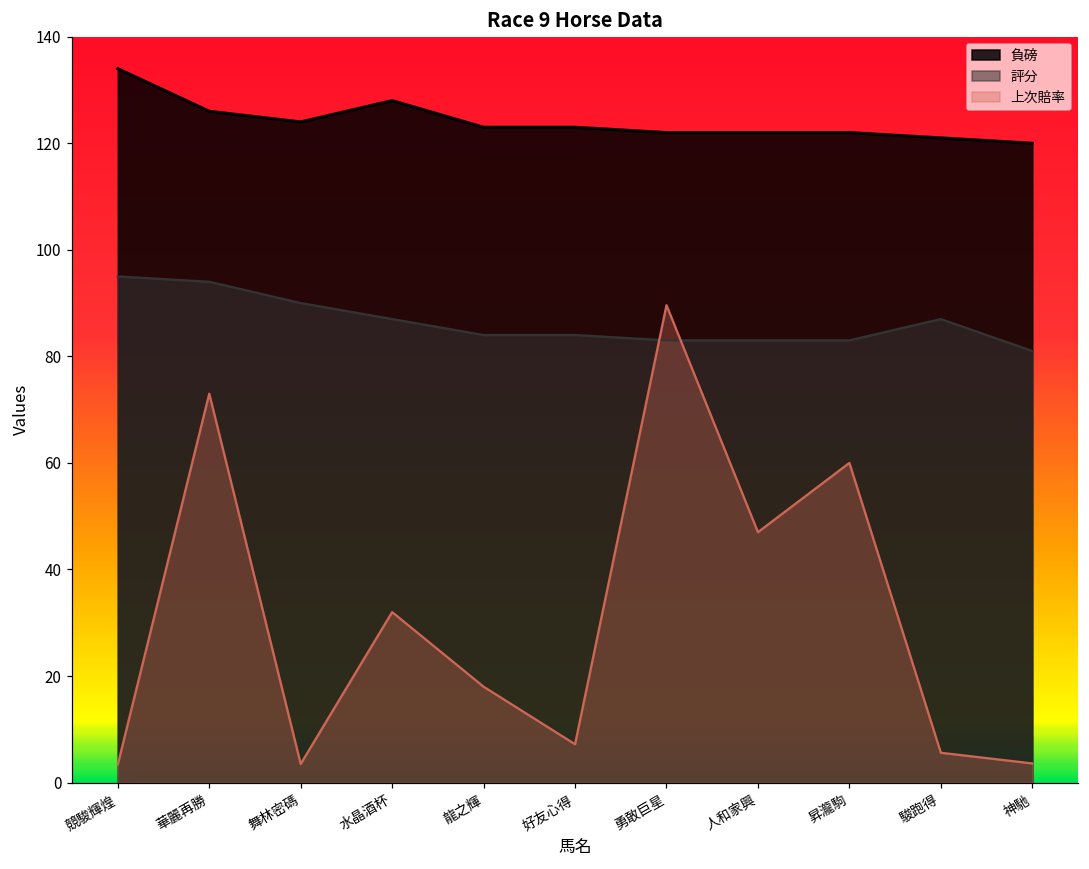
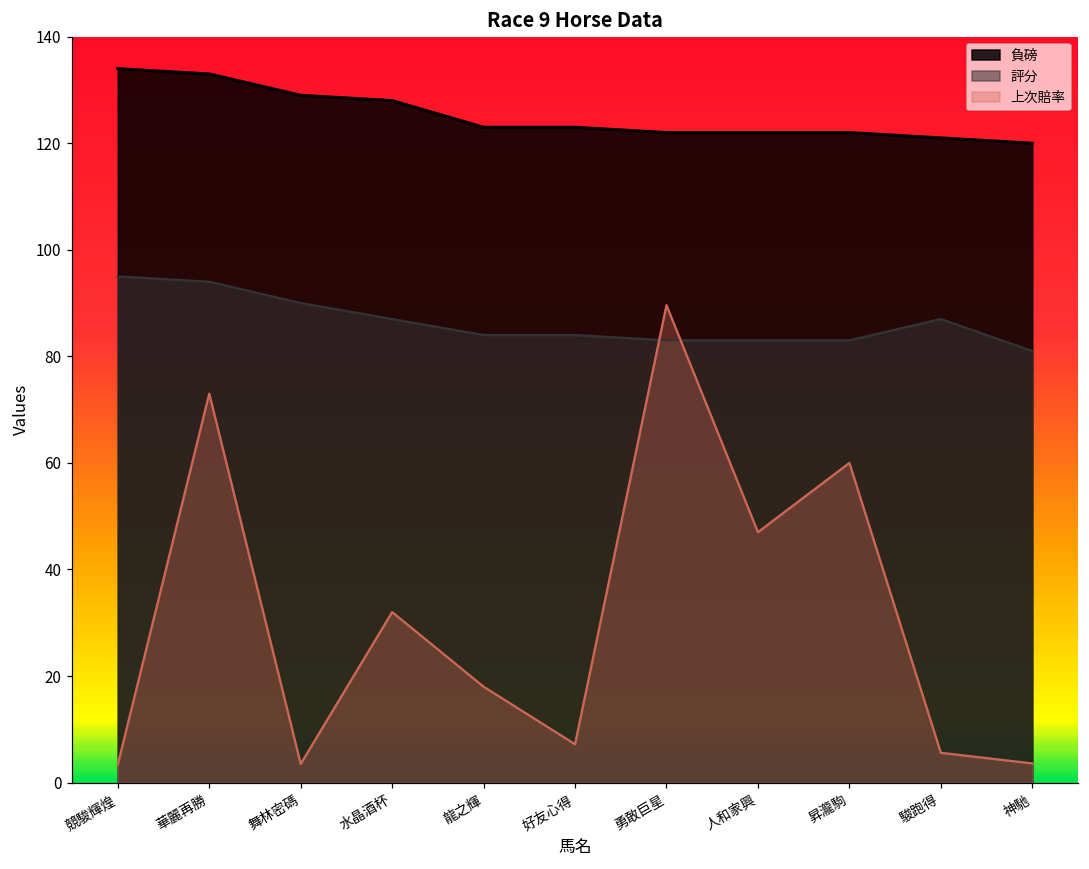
負磅, 華麗再勝: 126 -> 133
負磅, 舞林密碼: 124 -> 129
